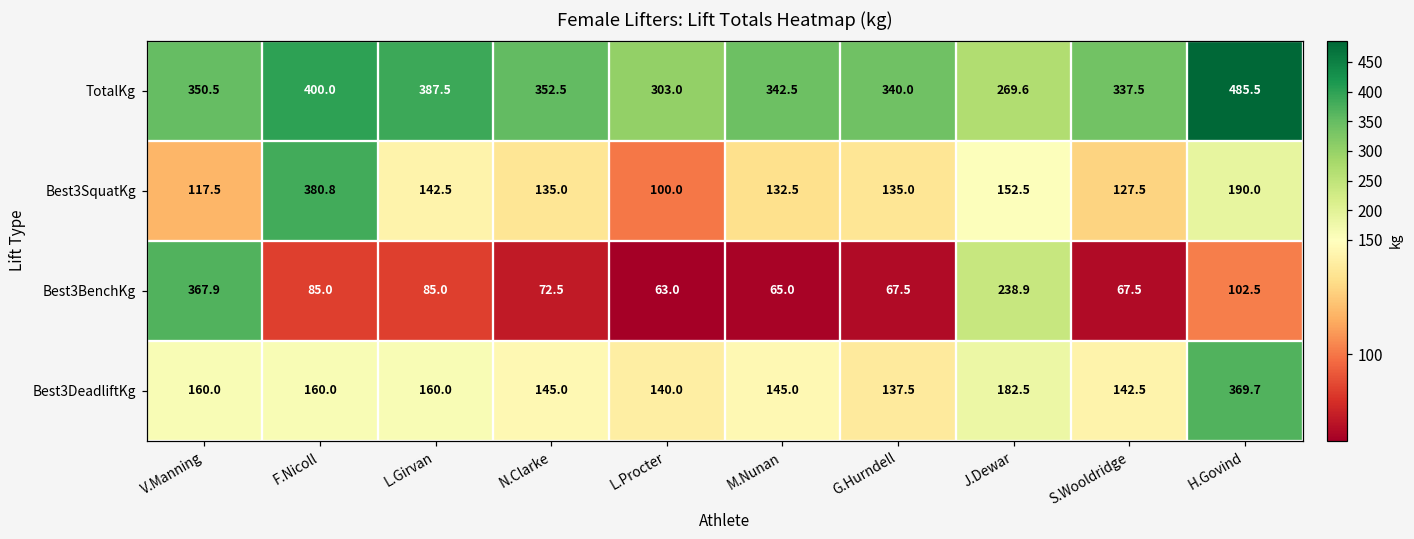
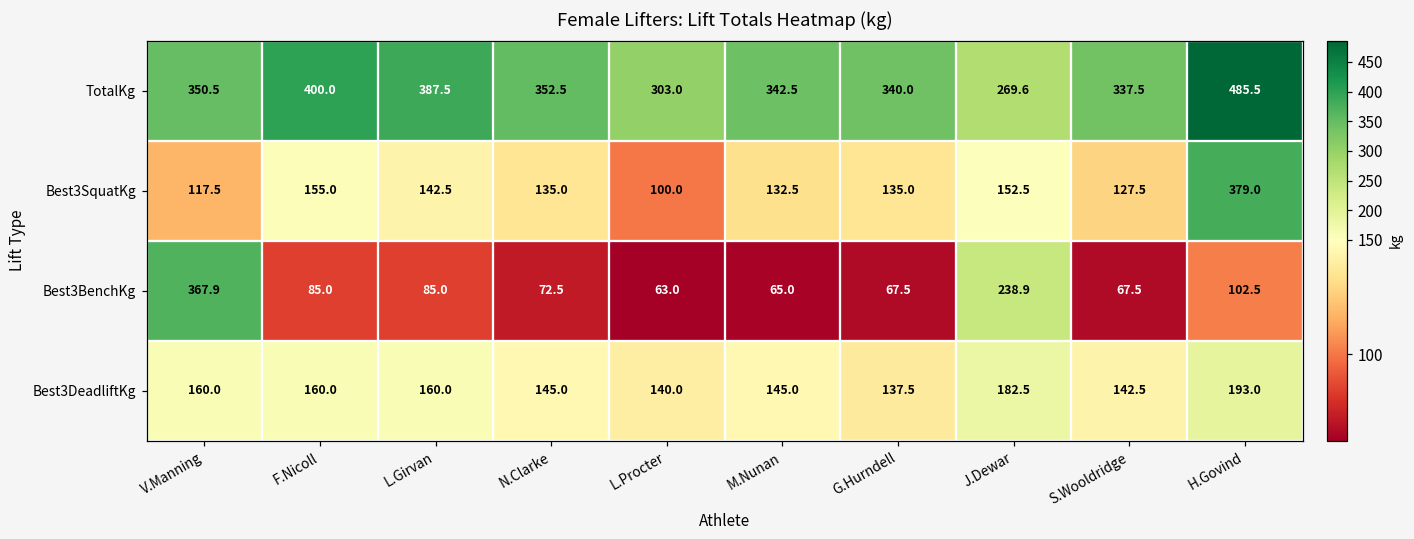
Best3SquatKg, F.Nicoll: 380.8 -> 155.0
Best3SquatKg, H.Govind: 190.0 -> 379.0
Best3DeadliftKg, H.Govind: 369.7 -> 193.0
